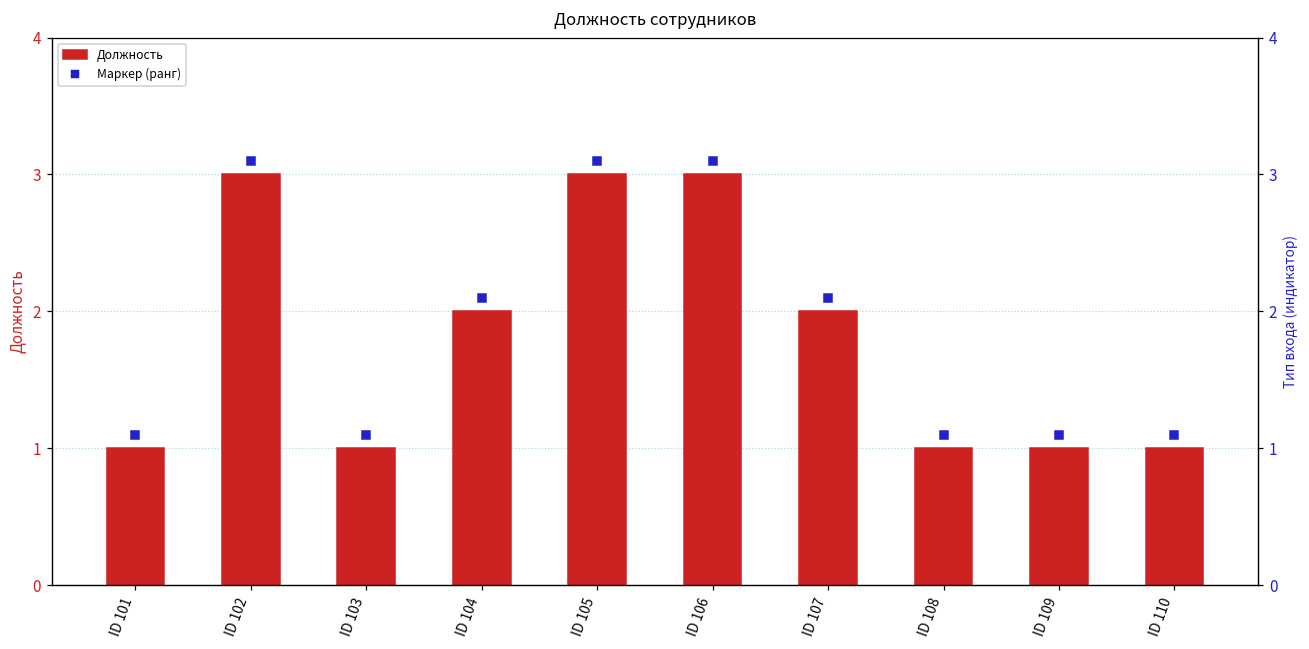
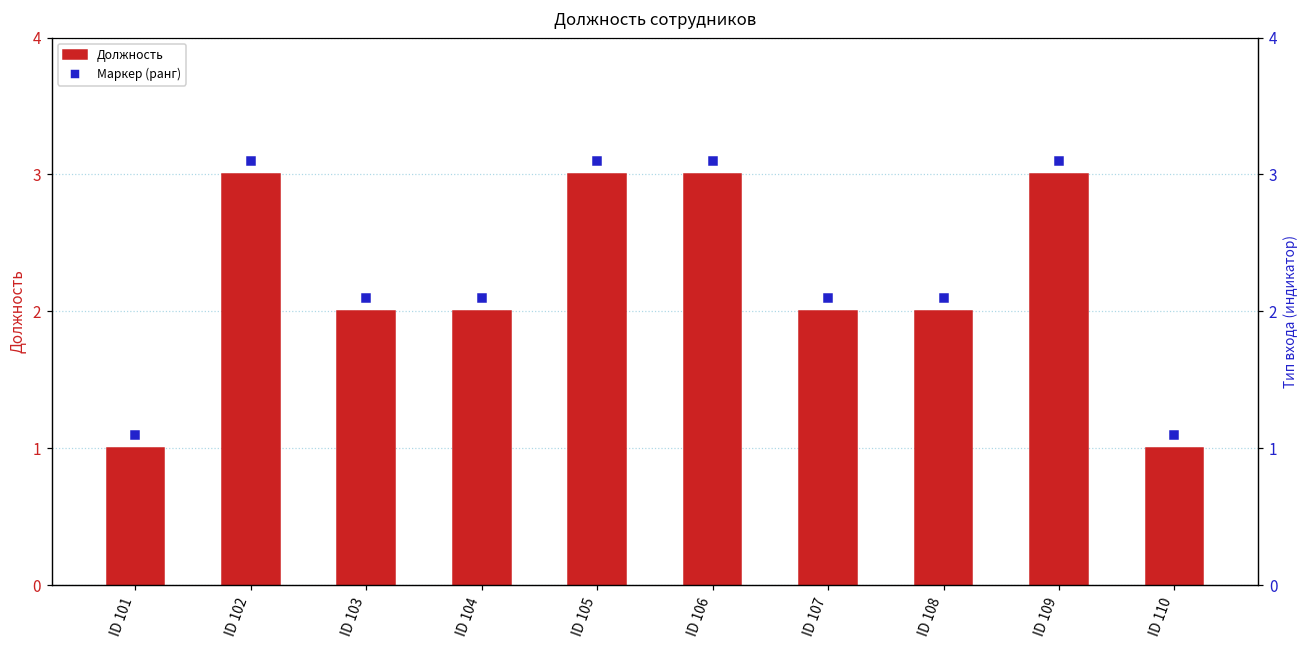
Должность, ID 103: 1 -> 2
Должность, ID 108: 1 -> 2
Должность, ID 109: 1 -> 3
